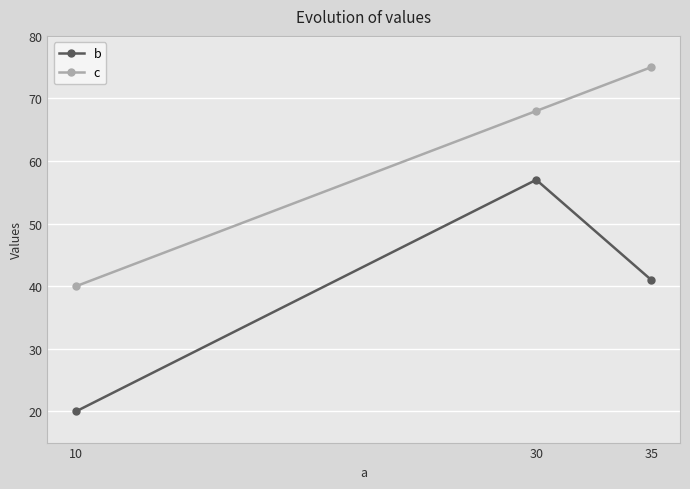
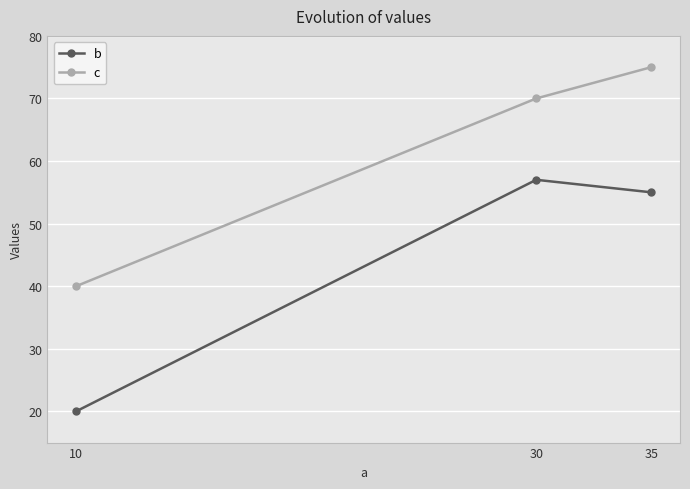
c, 30: 68 -> 70
b, 35: 41 -> 55
